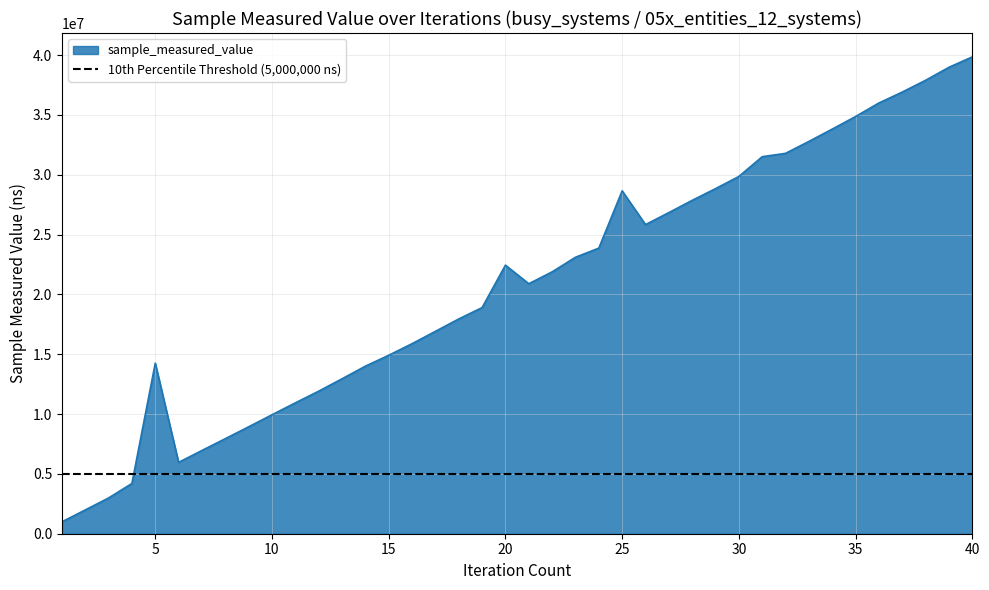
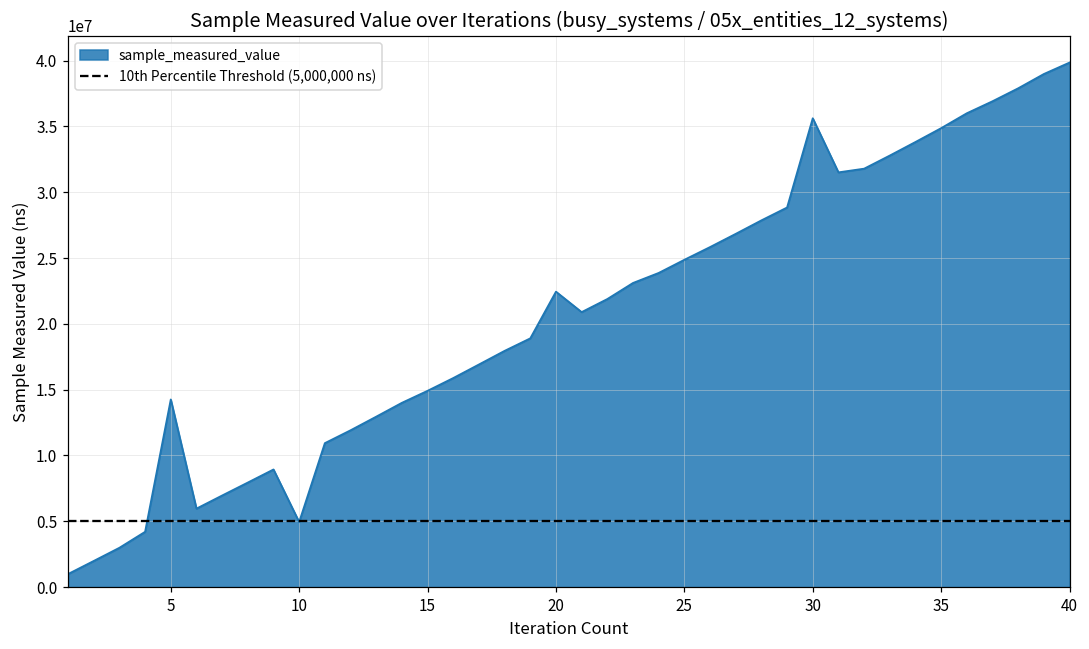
10: 9900000 -> 4900000
25: 28700000 -> 24900000
30: 29900000 -> 35600000
